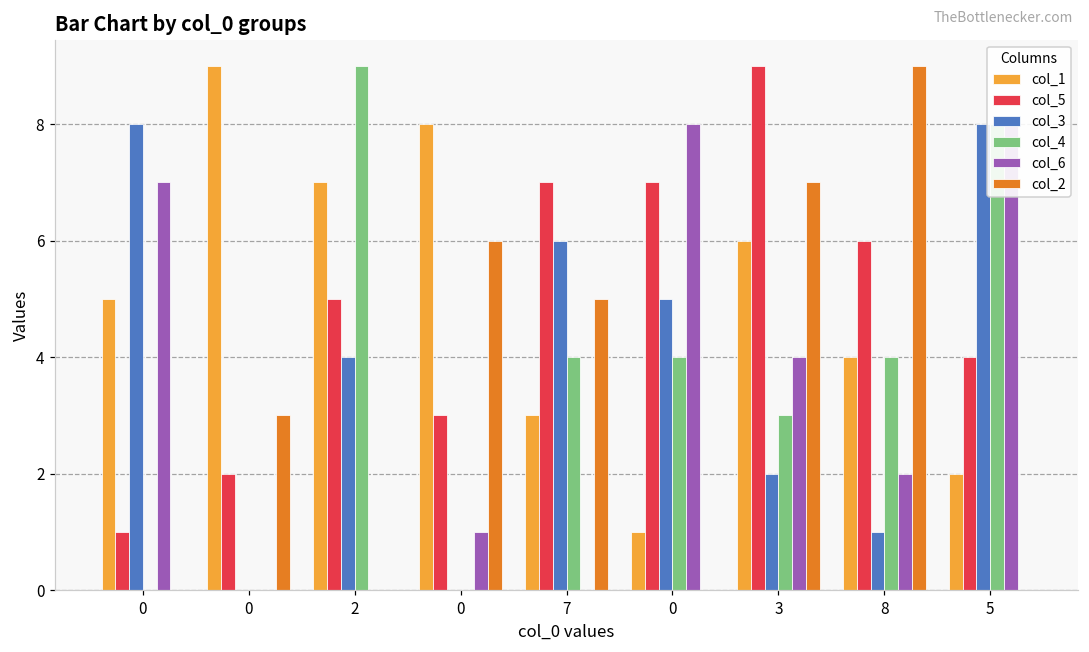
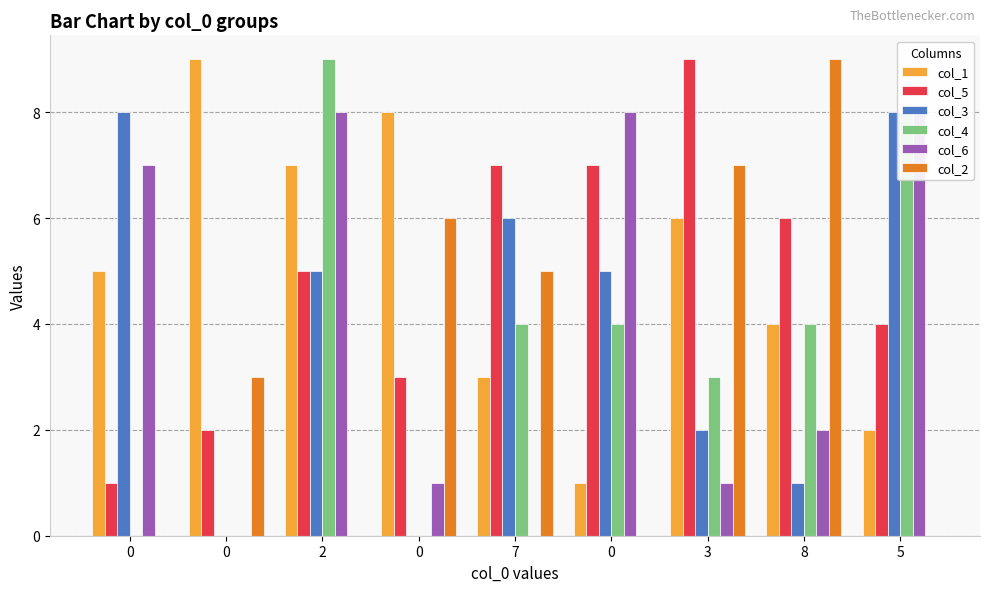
col_3, 2: 4 -> 5
col_6, 2: 0 -> 8
col_6, 3: 4 -> 1
